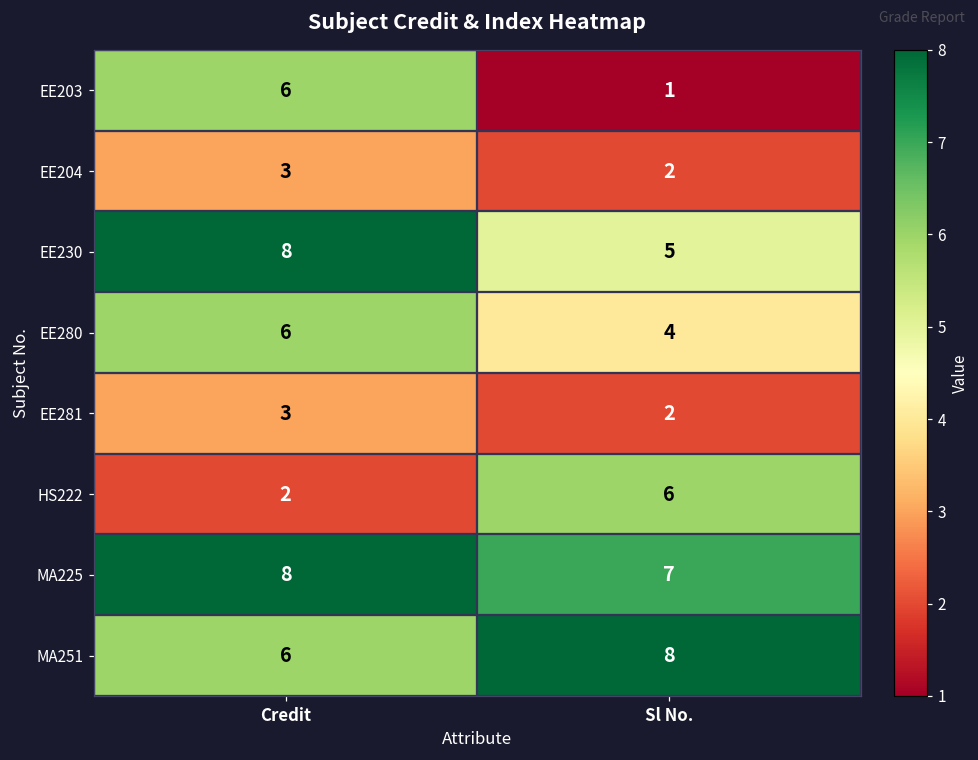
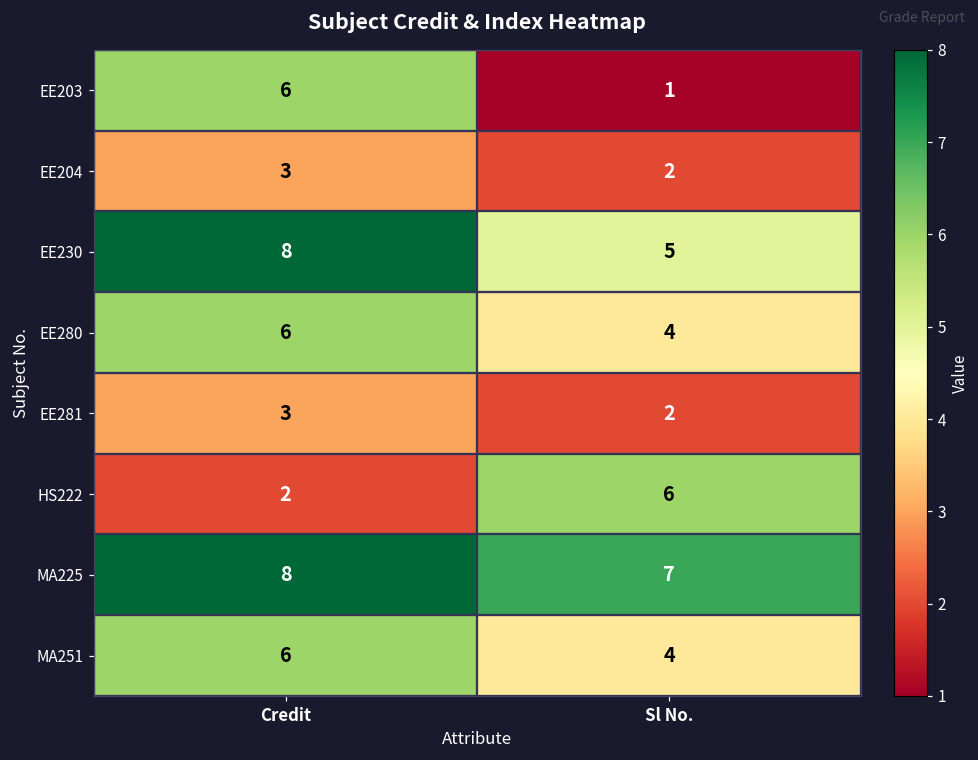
MA251, Sl No.: 8 -> 4
